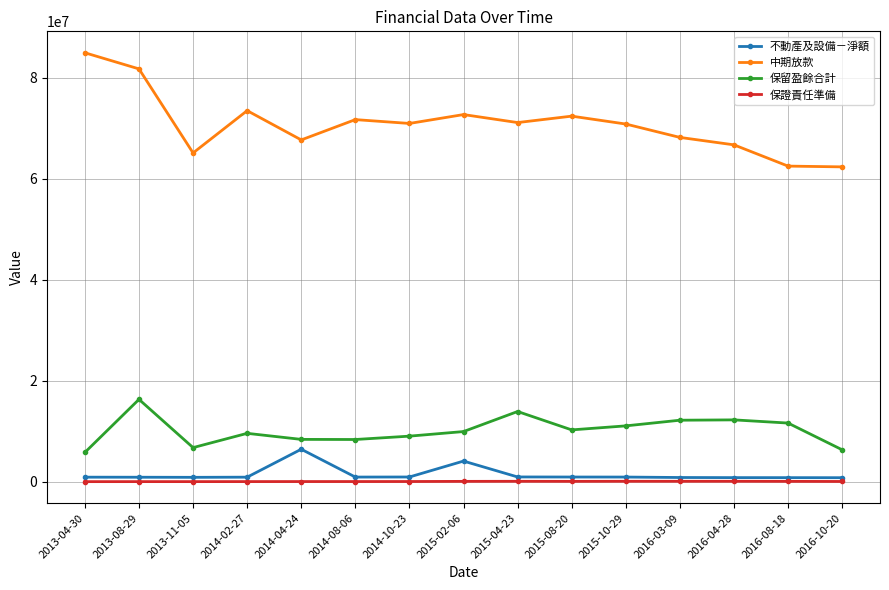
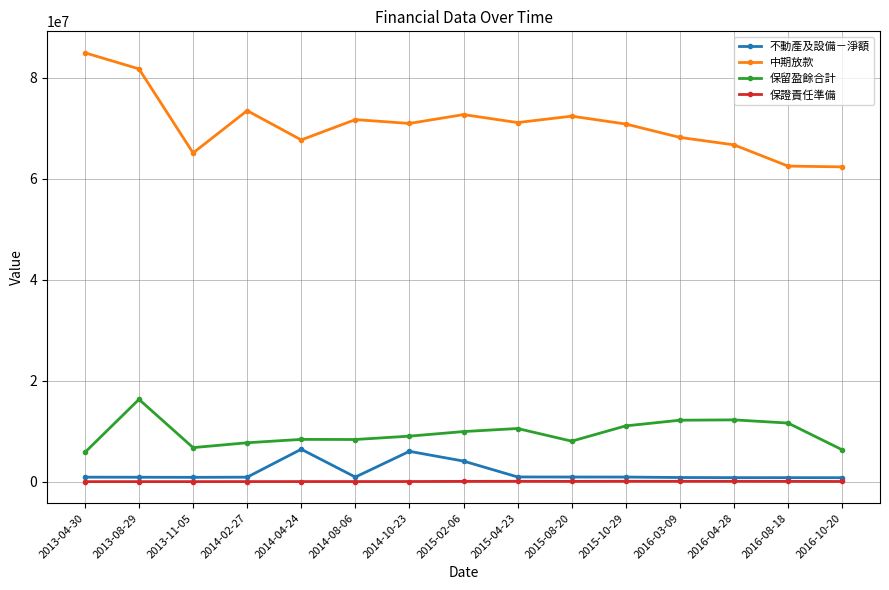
保留盈餘合計, 2014-02-27: 10000000 -> 8000000
不動產及設備－淨額, 2014-10-23: 1000000 -> 6000000
保留盈餘合計, 2015-04-23: 14000000 -> 11000000
保留盈餘合計, 2015-08-20: 10000000 -> 8000000
